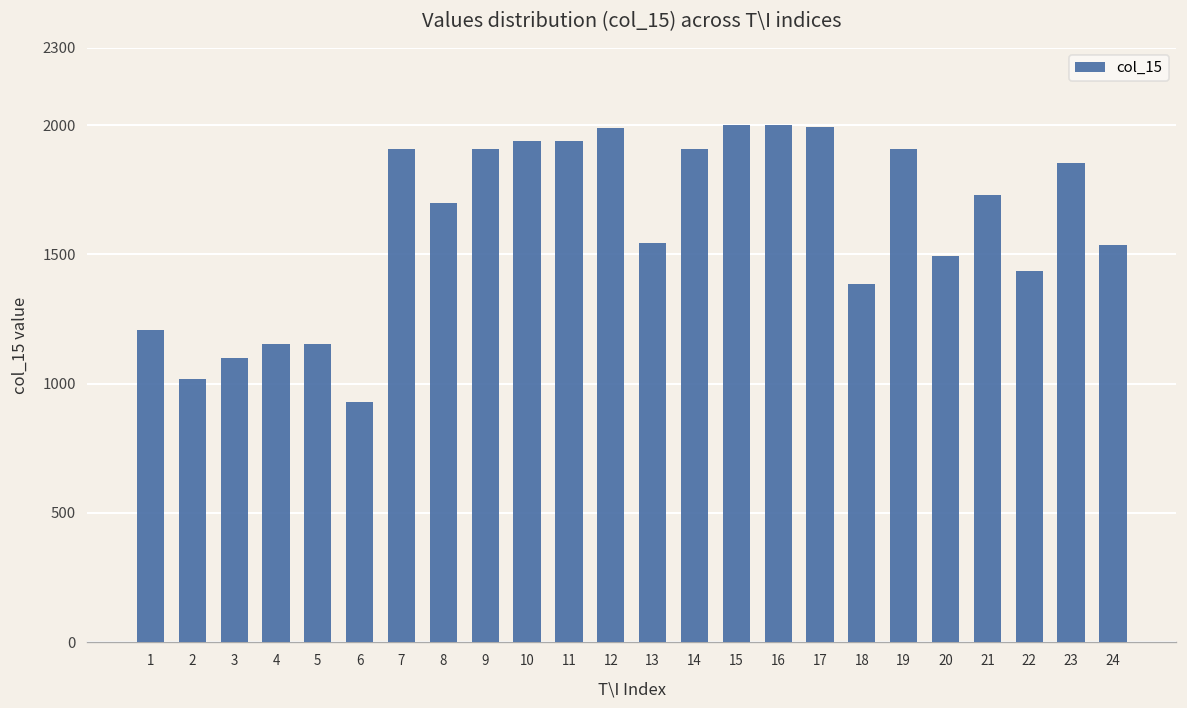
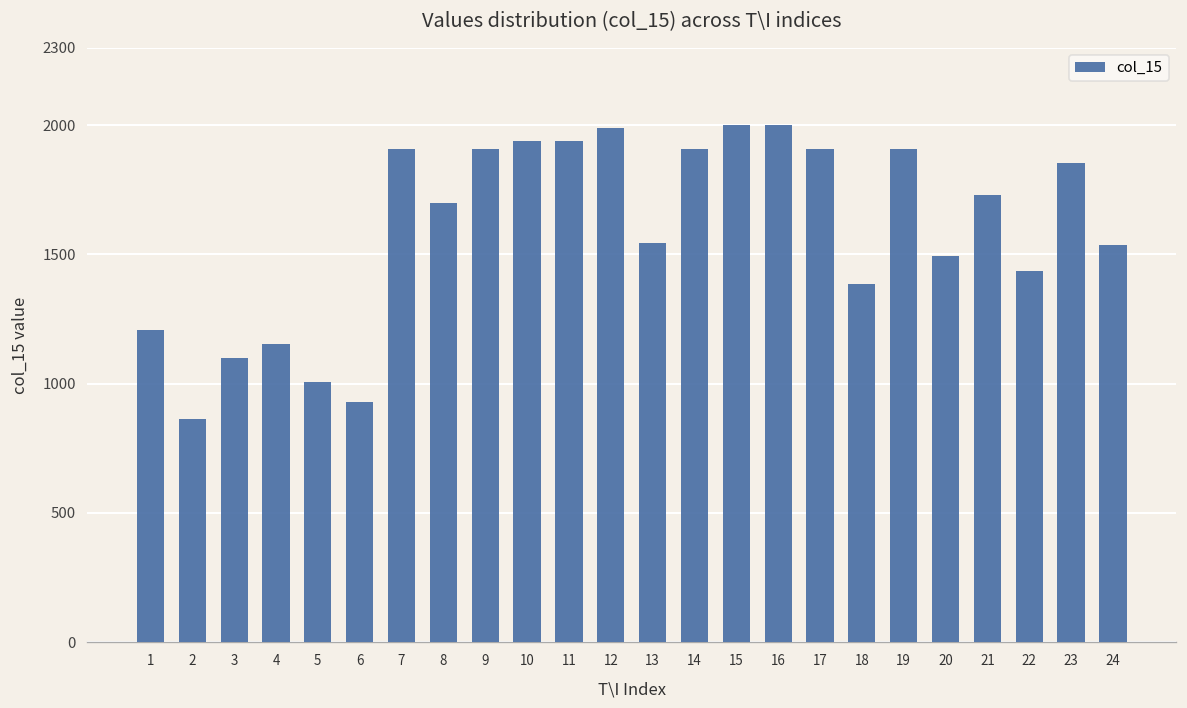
2: 1020 -> 860
5: 1150 -> 1010
17: 1990 -> 1910
